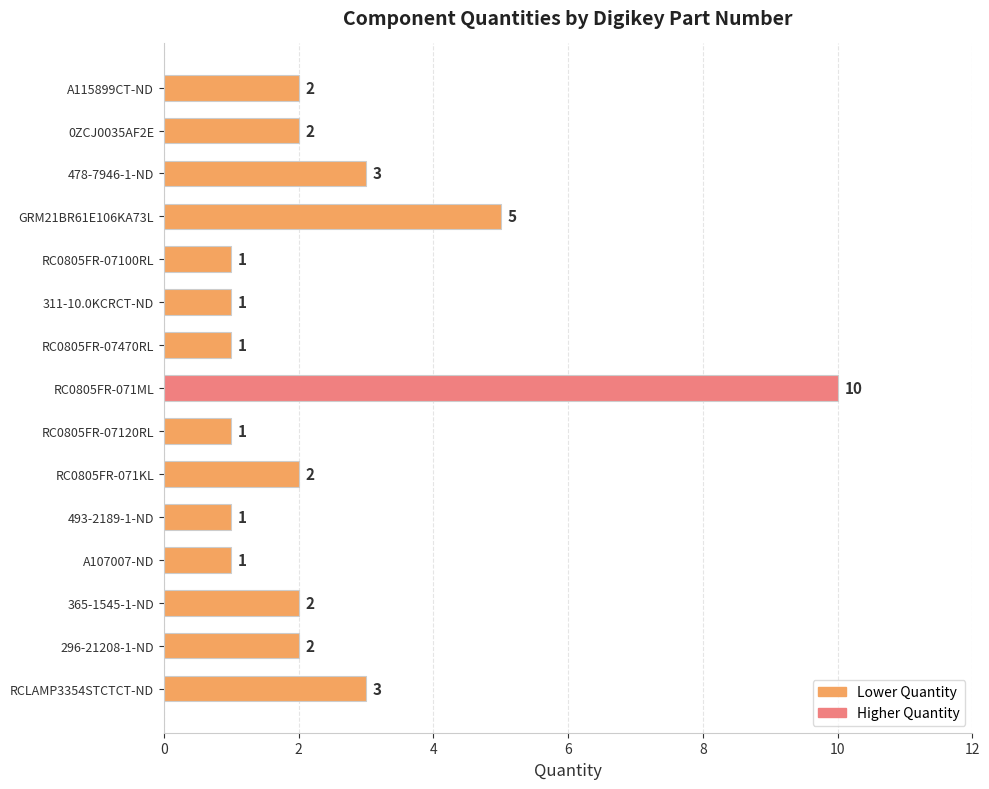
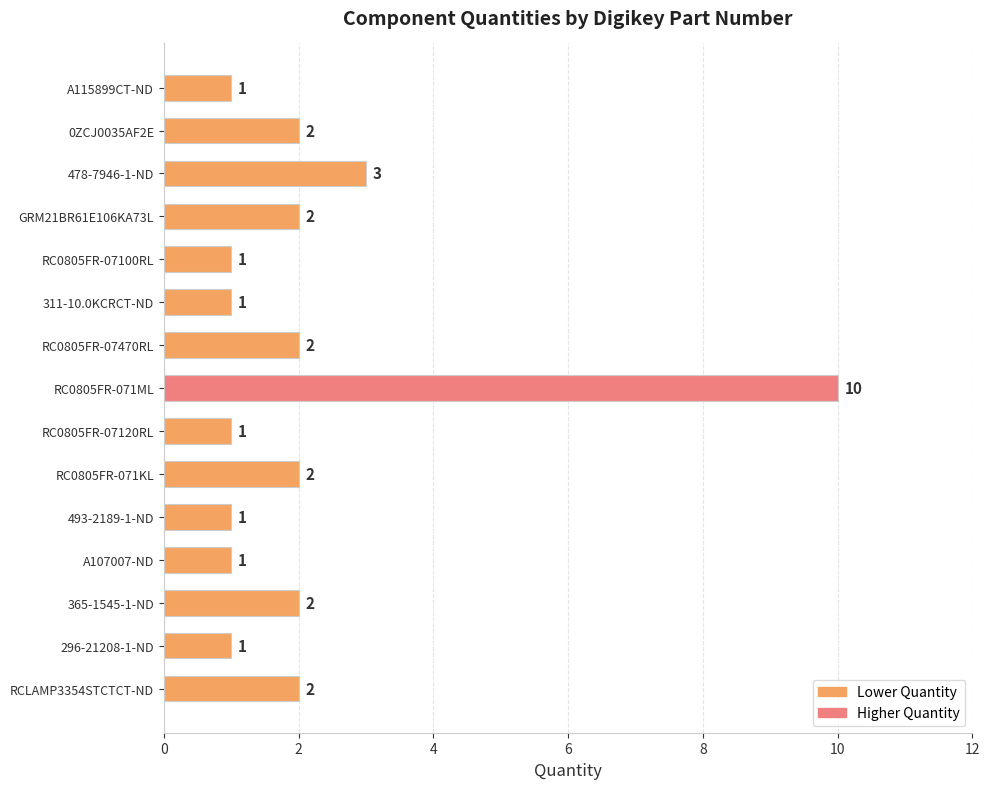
A115899CT-ND: 2 -> 1
GRM21BR61E106KA73L: 5 -> 2
RC0805FR-07470RL: 1 -> 2
296-21208-1-ND: 2 -> 1
RCLAMP3354STCTCT-ND: 3 -> 2
